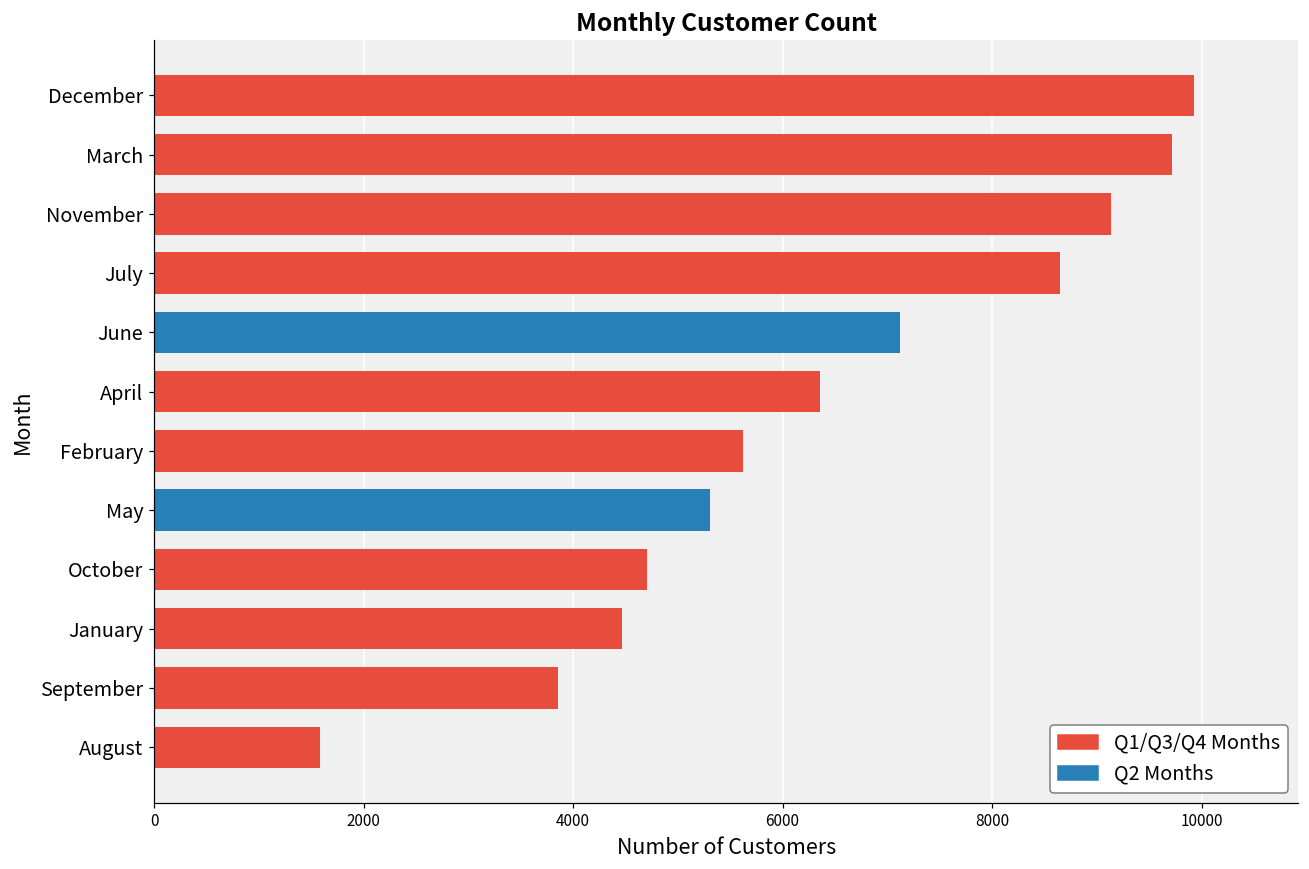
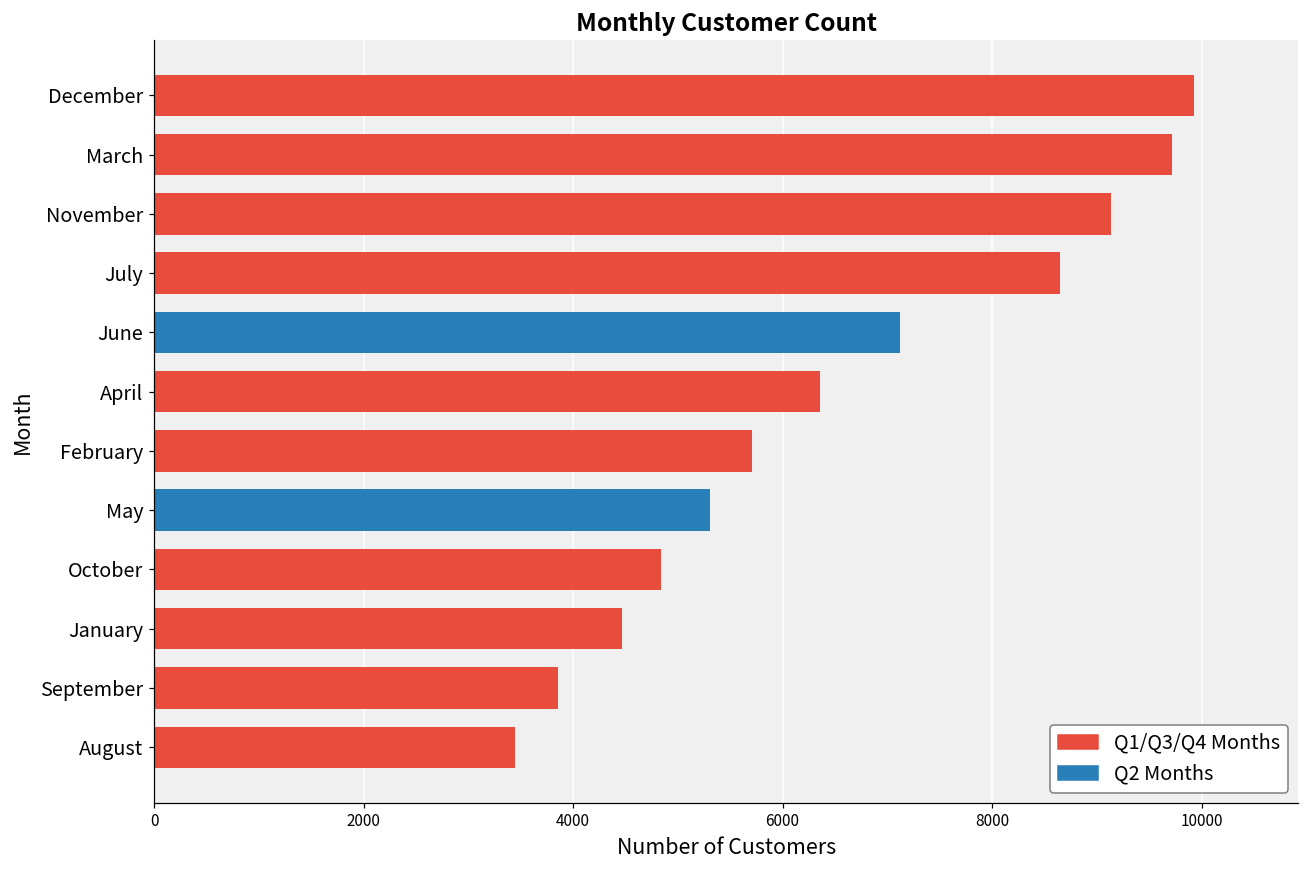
February: 5600 -> 5700
October: 4700 -> 4800
August: 1600 -> 3400
